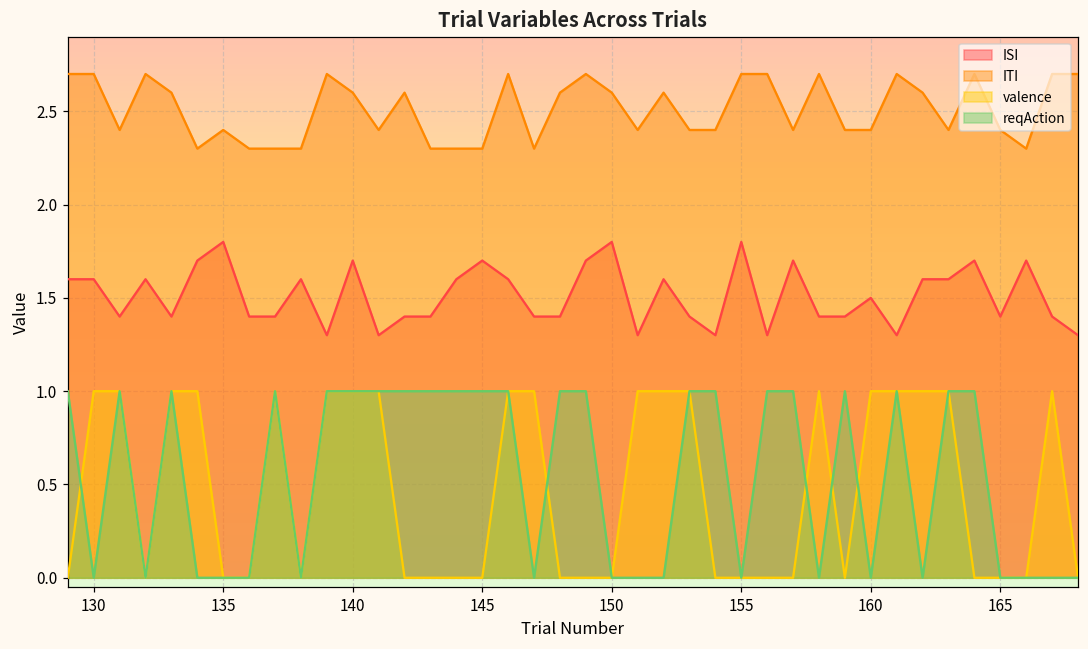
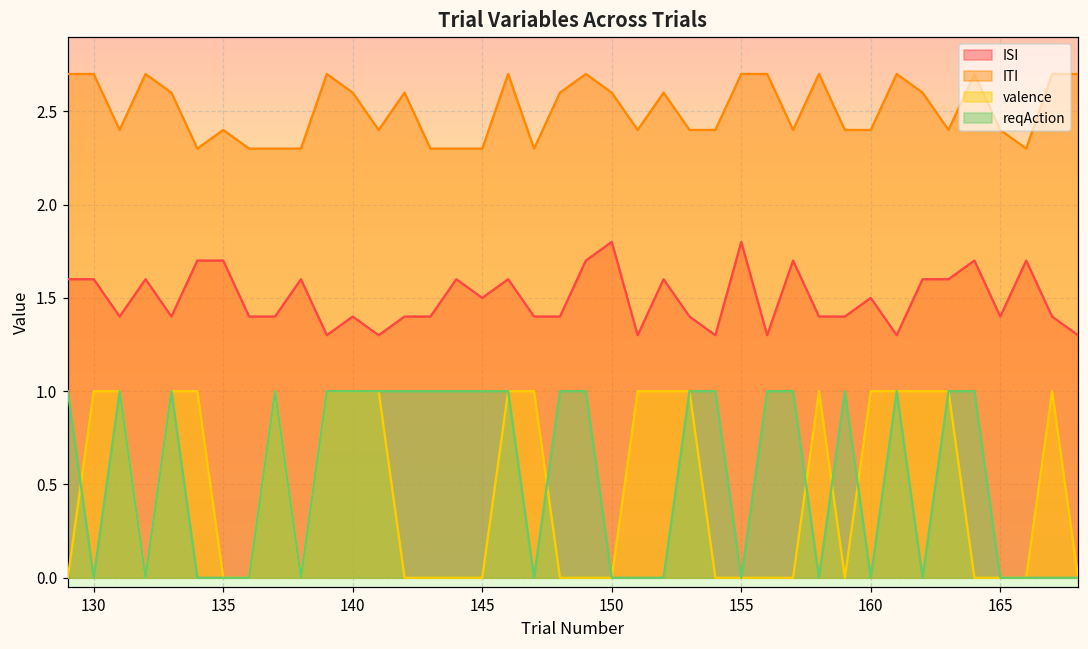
ISI, 135: 1.8 -> 1.7
ISI, 140: 1.7 -> 1.4
ISI, 145: 1.7 -> 1.5
